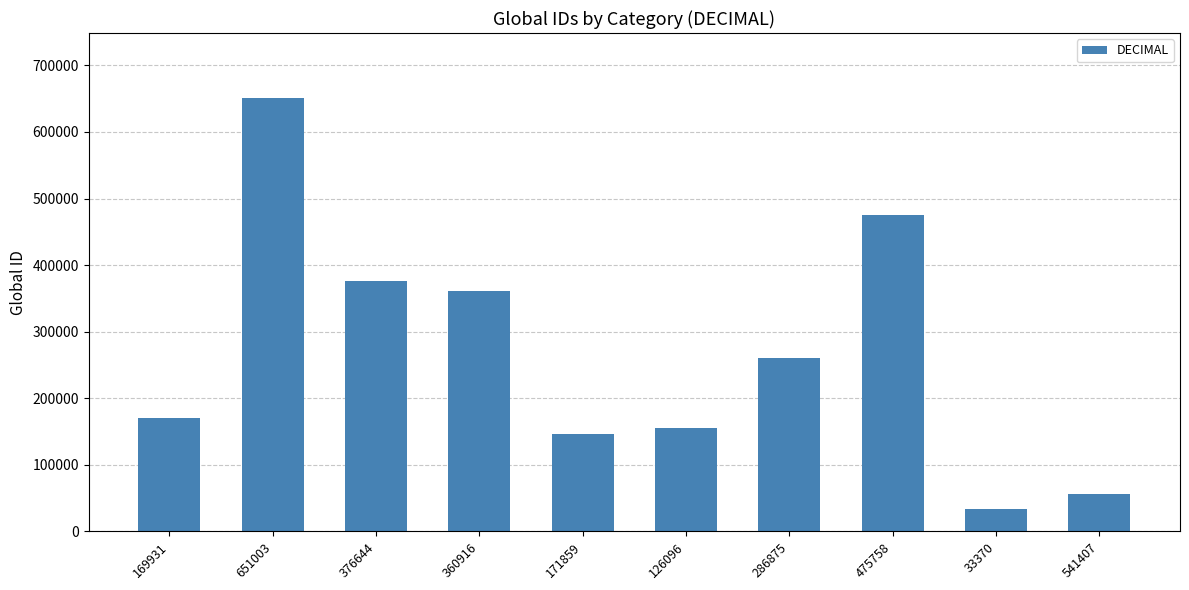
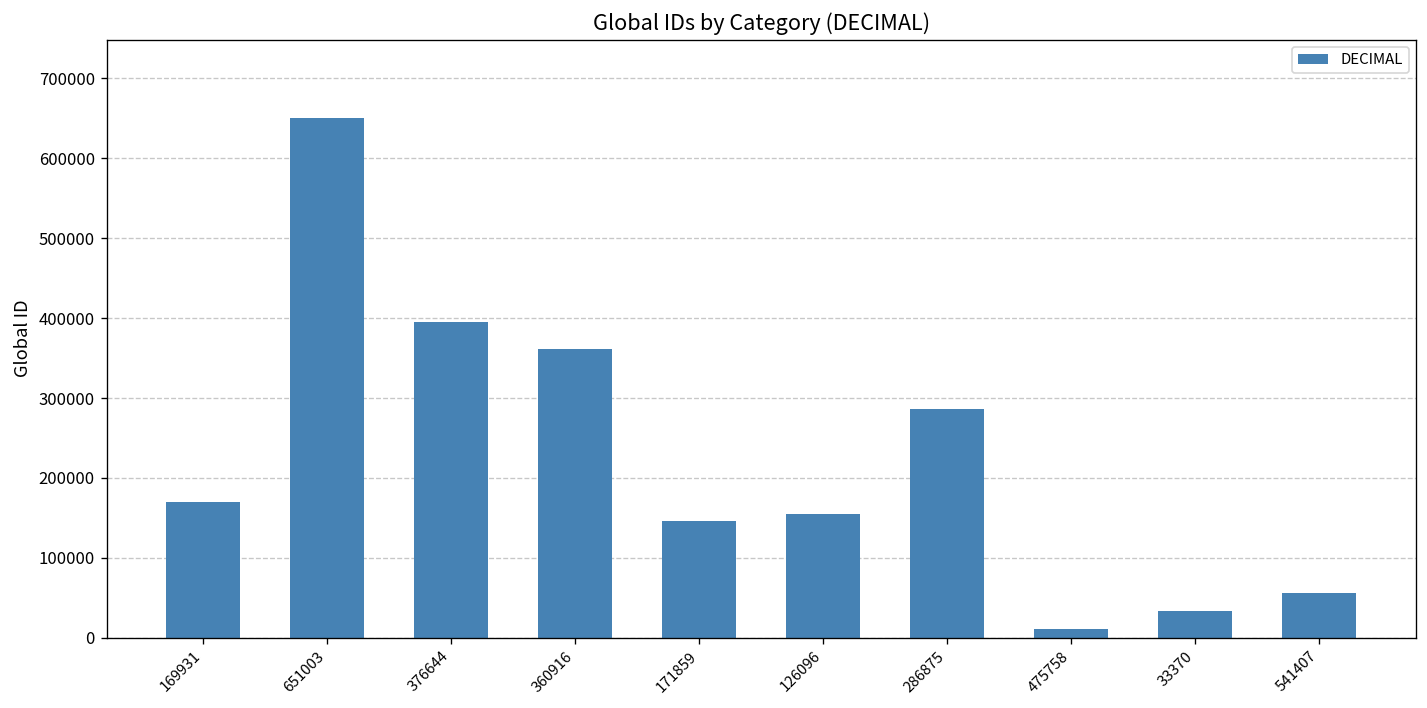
376644: 380000 -> 390000
286875: 260000 -> 290000
475758: 480000 -> 10000
